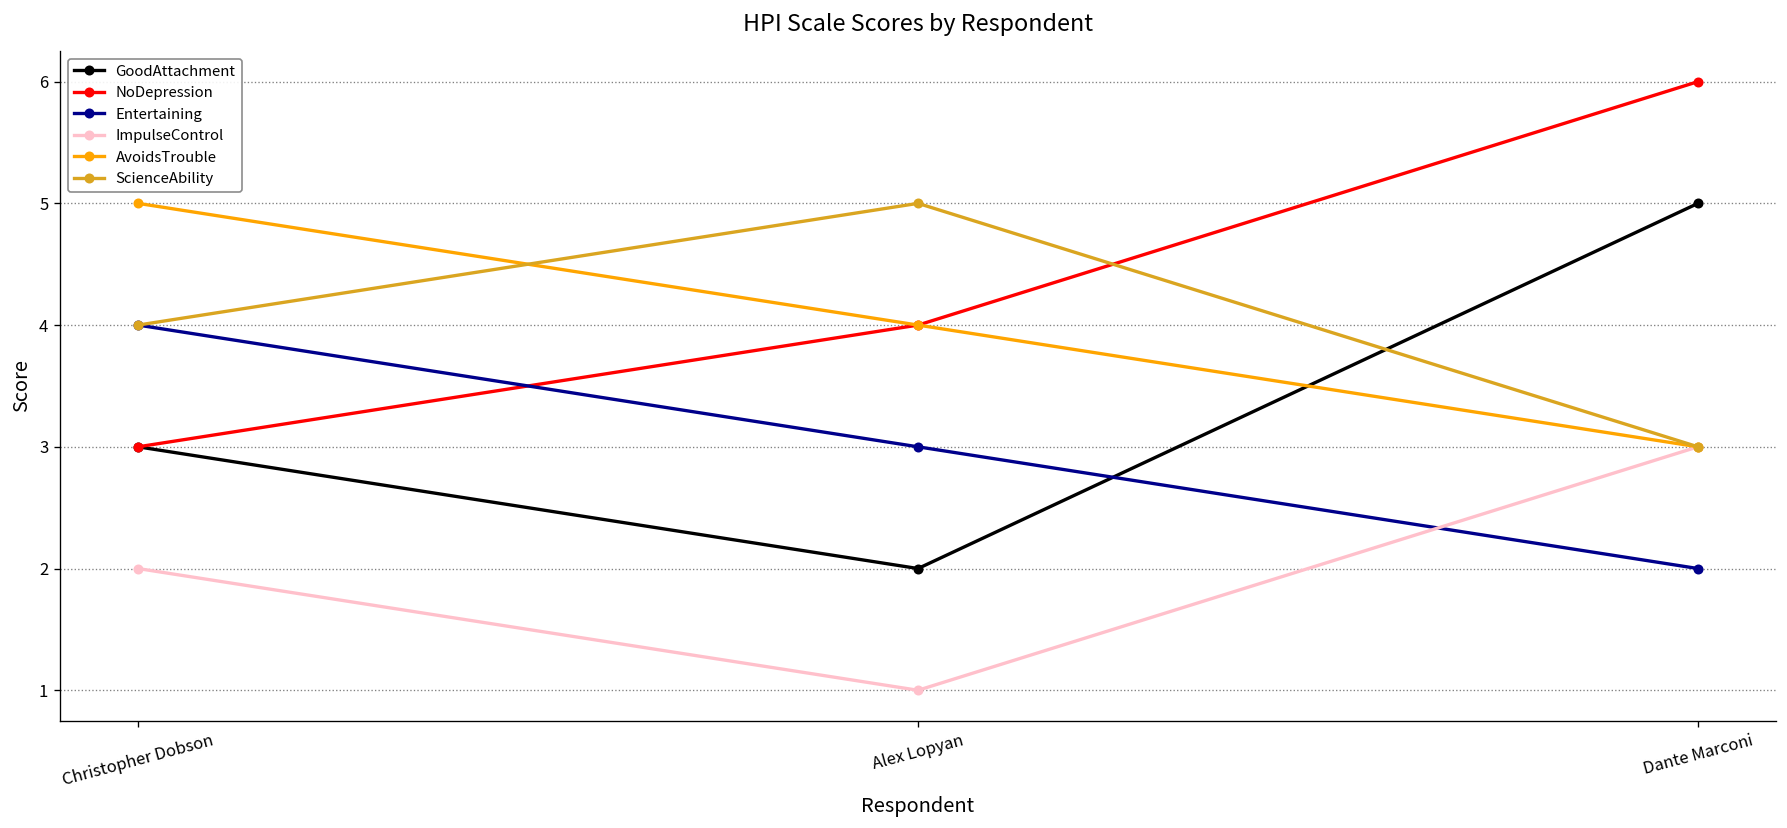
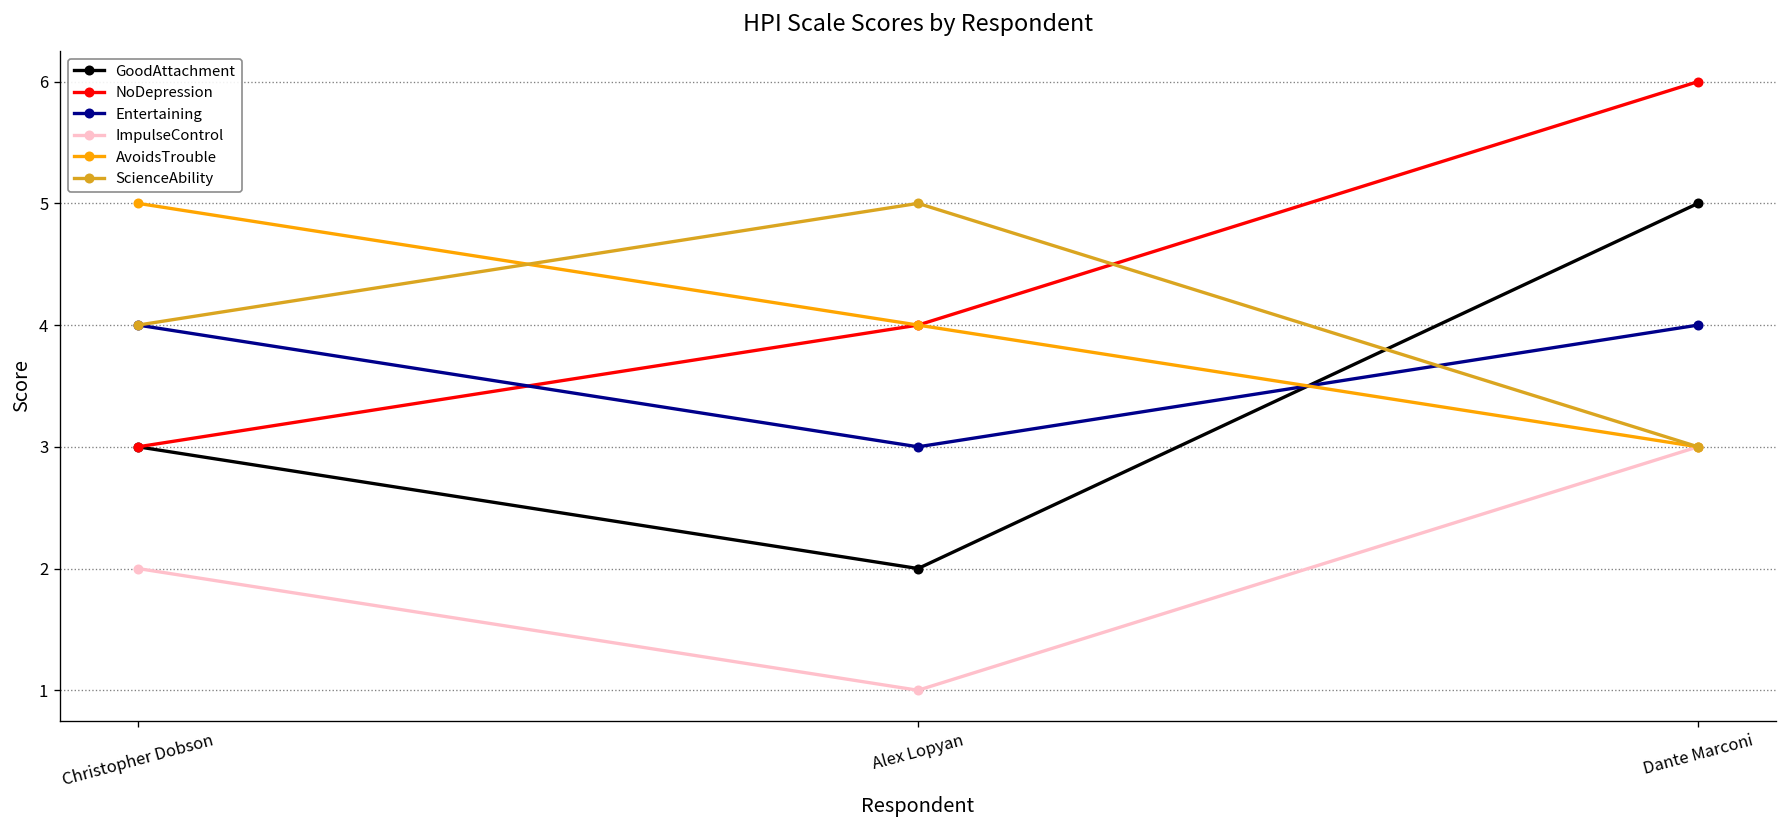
Entertaining, Dante Marconi: 2 -> 4
